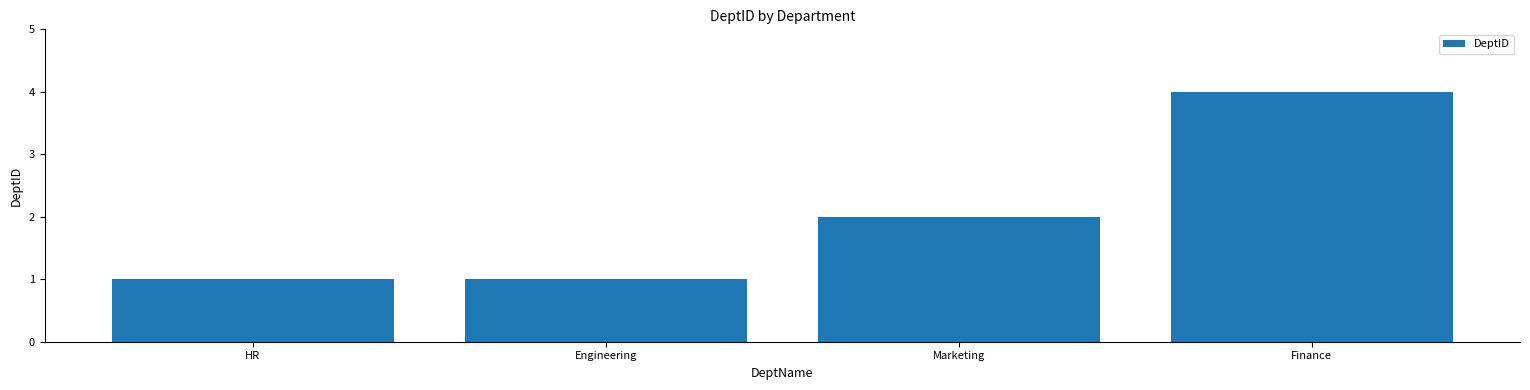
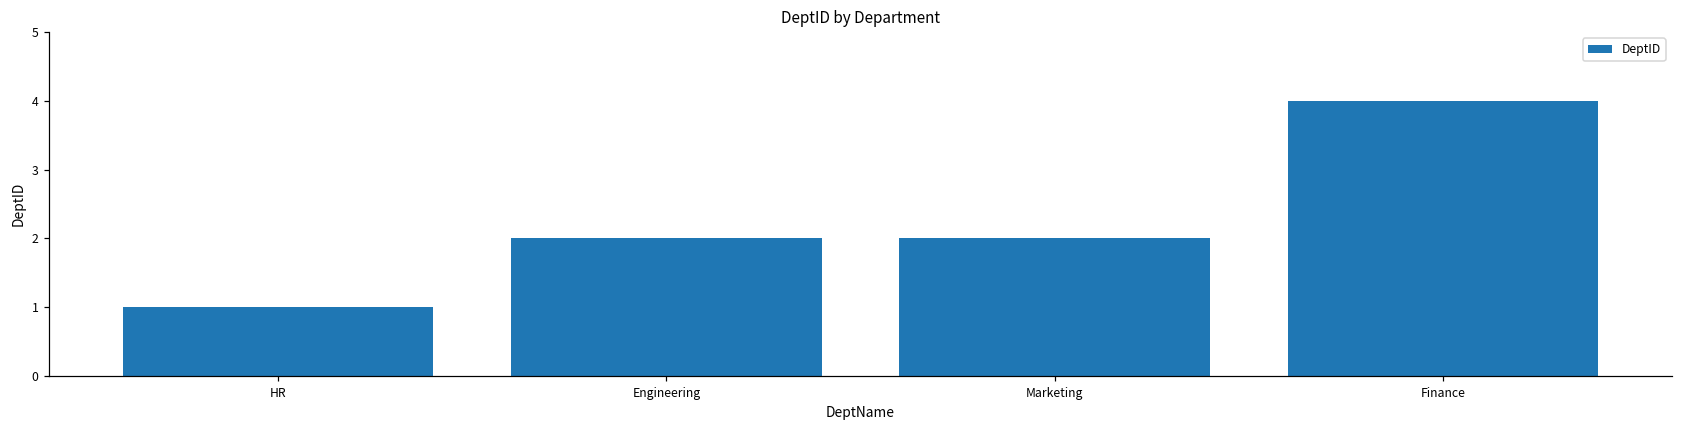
Engineering: 1 -> 2
